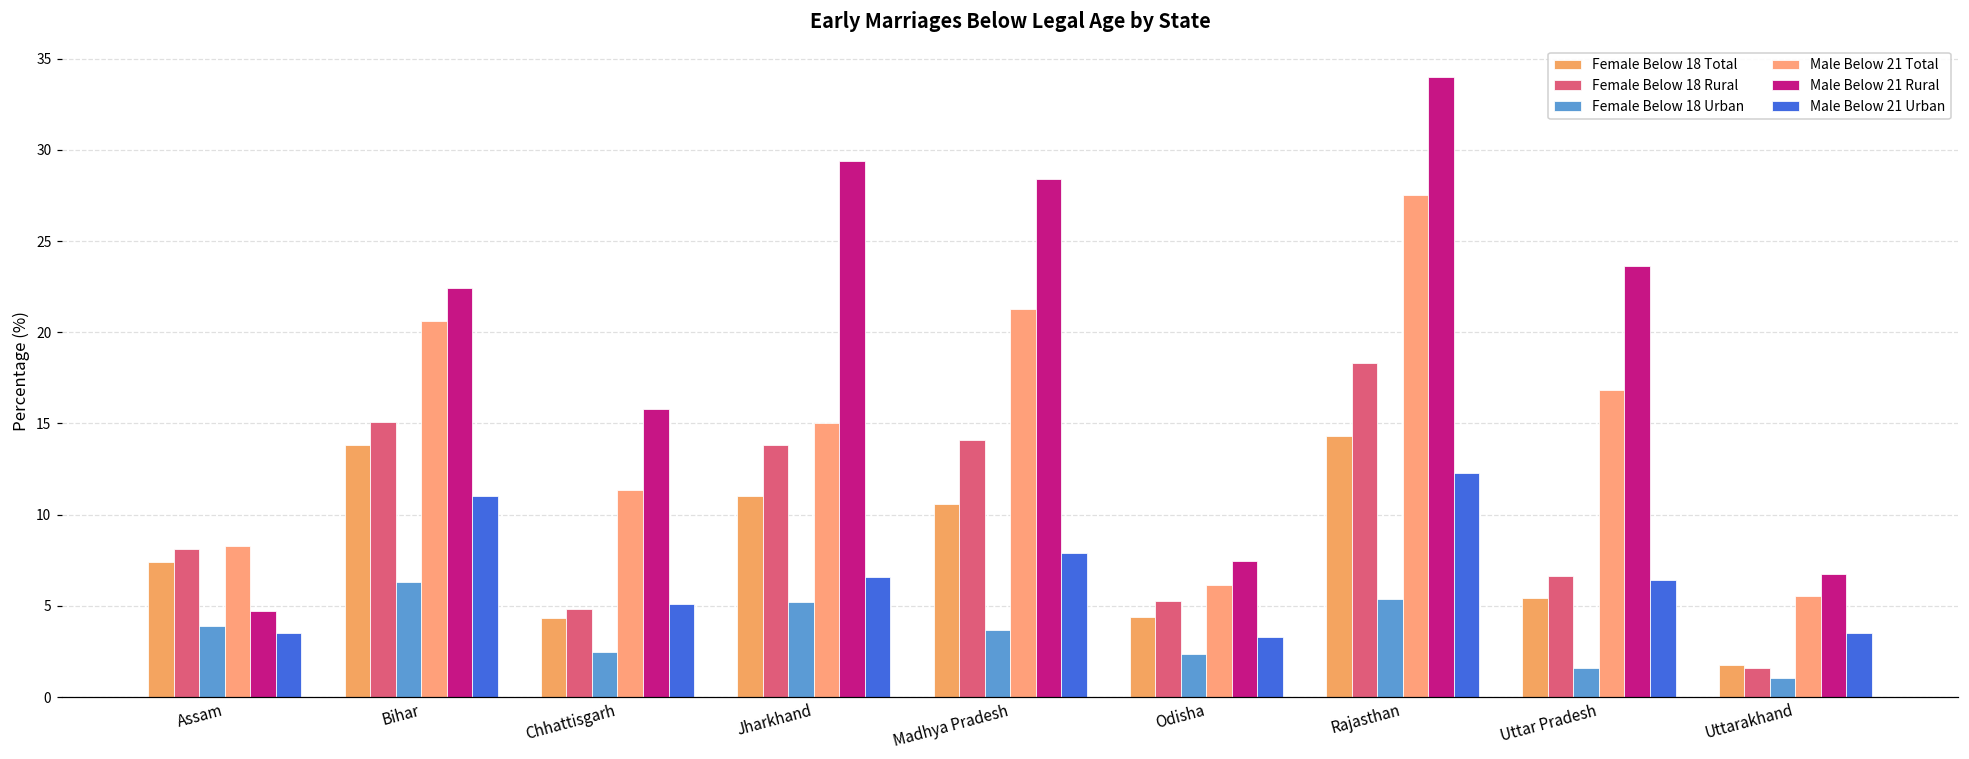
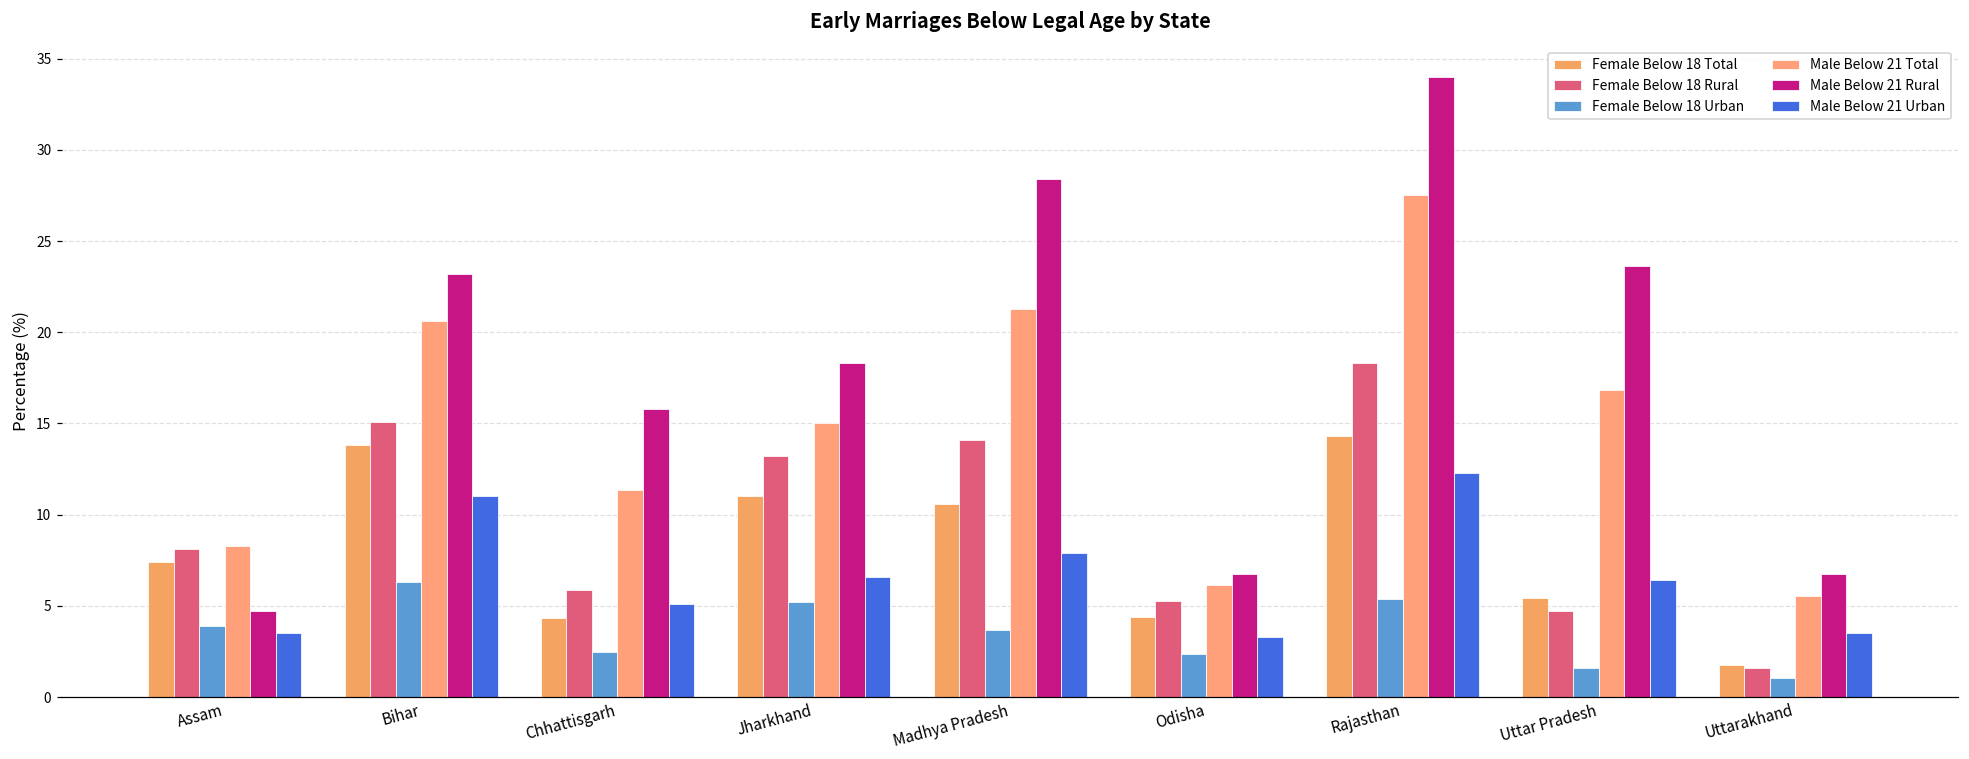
Male Below 21 Rural, Bihar: 22.4 -> 23.2
Female Below 18 Rural, Chhattisgarh: 4.8 -> 5.9
Female Below 18 Rural, Jharkhand: 13.8 -> 13.2
Male Below 21 Rural, Jharkhand: 29.4 -> 18.3
Male Below 21 Rural, Odisha: 7.5 -> 6.8
Female Below 18 Rural, Uttar Pradesh: 6.7 -> 4.7
